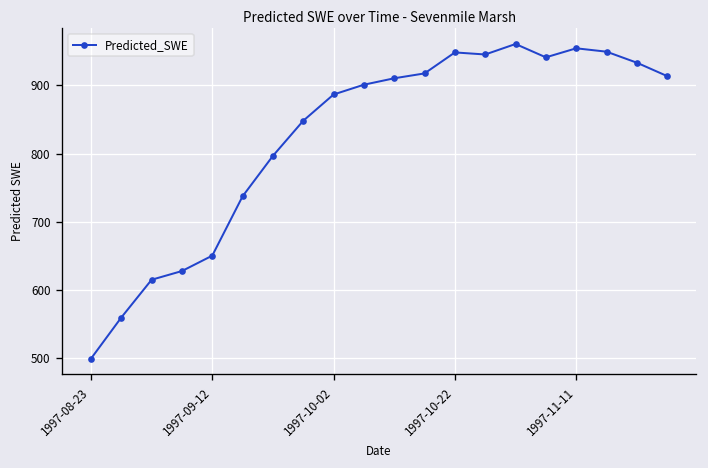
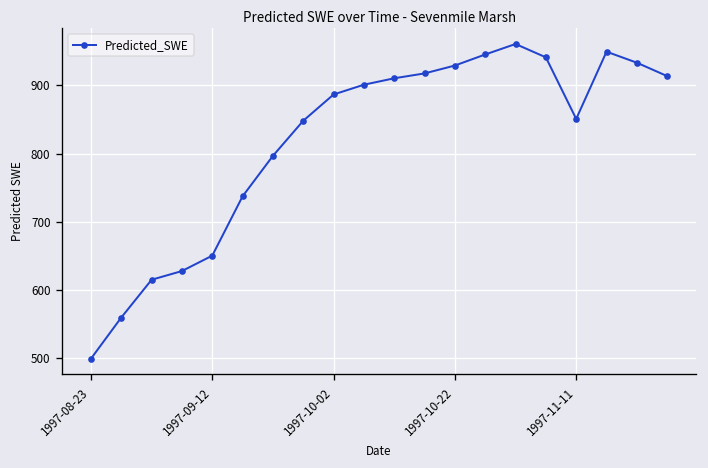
1997-10-22: 950 -> 930
1997-11-11: 950 -> 850
